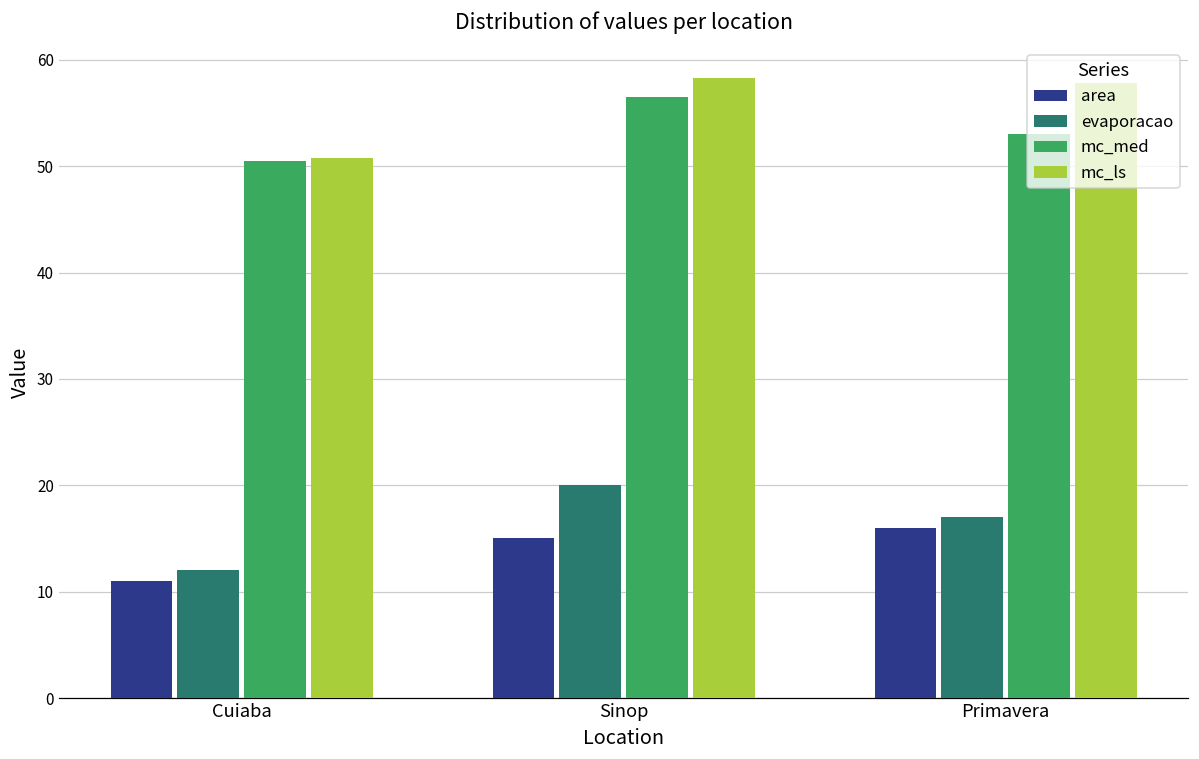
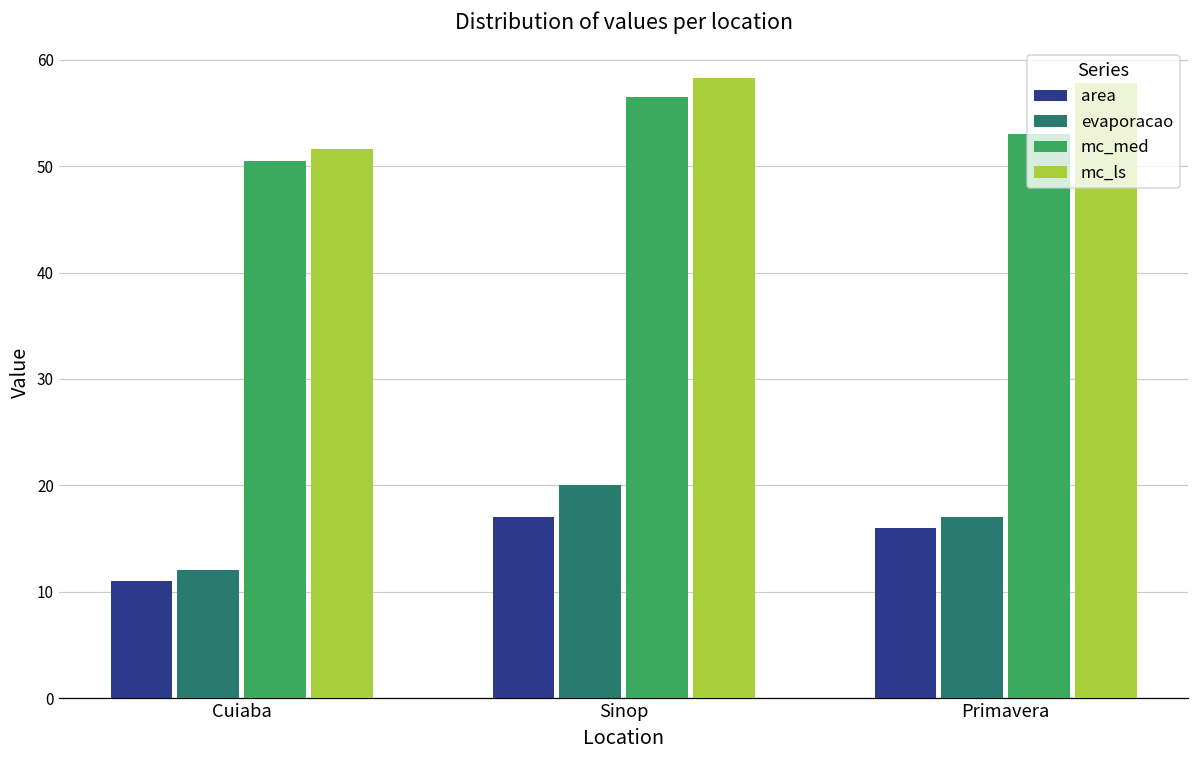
mc_ls, Cuiaba: 51 -> 52
area, Sinop: 15 -> 17
